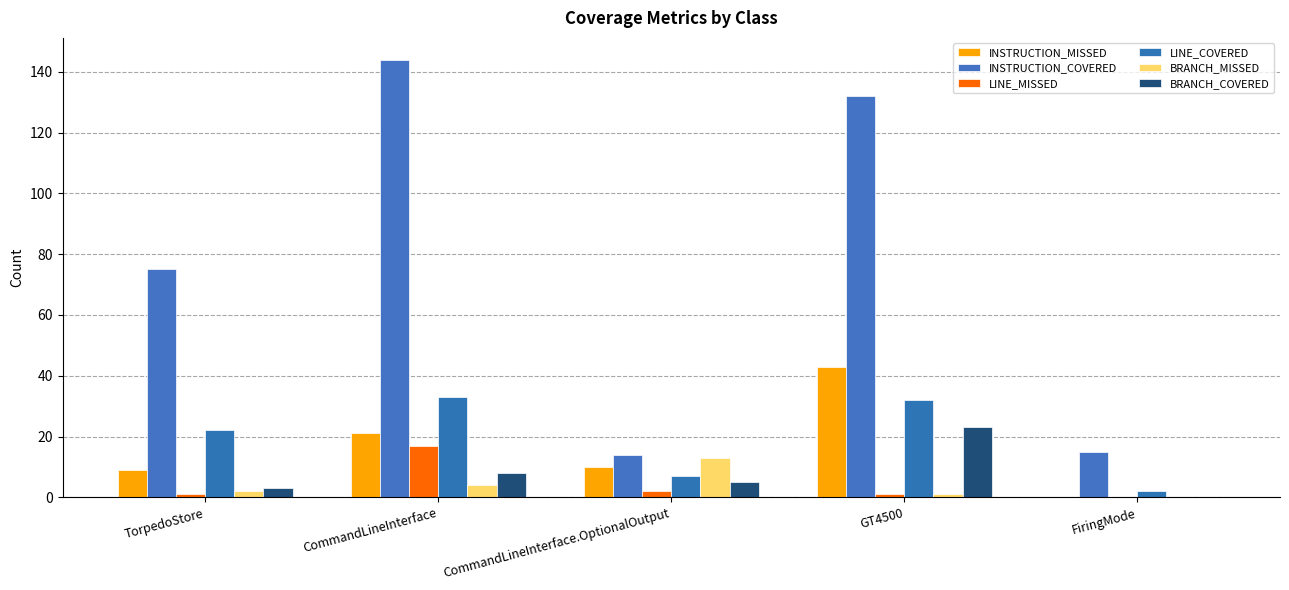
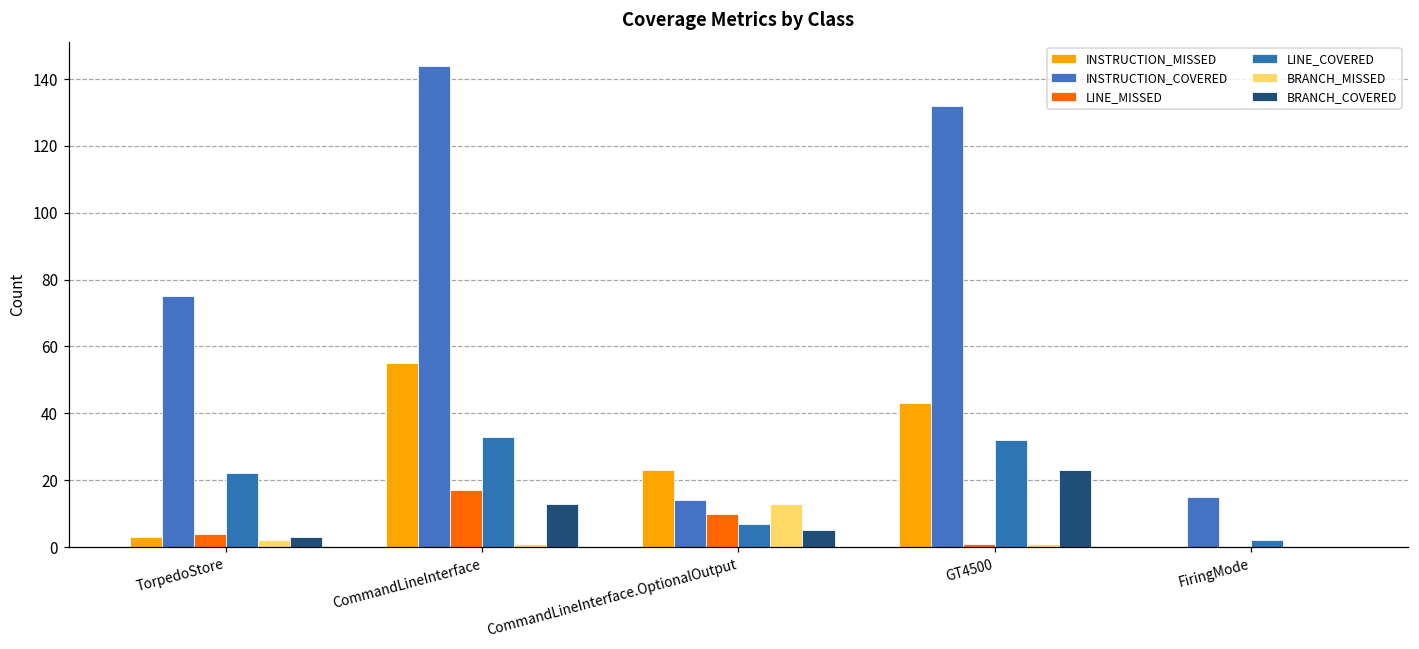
INSTRUCTION_MISSED, TorpedoStore: 9 -> 3
LINE_MISSED, TorpedoStore: 1 -> 4
INSTRUCTION_MISSED, CommandLineInterface: 21 -> 55
BRANCH_MISSED, CommandLineInterface: 4 -> 1
BRANCH_COVERED, CommandLineInterface: 8 -> 13
INSTRUCTION_MISSED, CommandLineInterface.OptionalOutput: 10 -> 23
LINE_MISSED, CommandLineInterface.OptionalOutput: 2 -> 10
